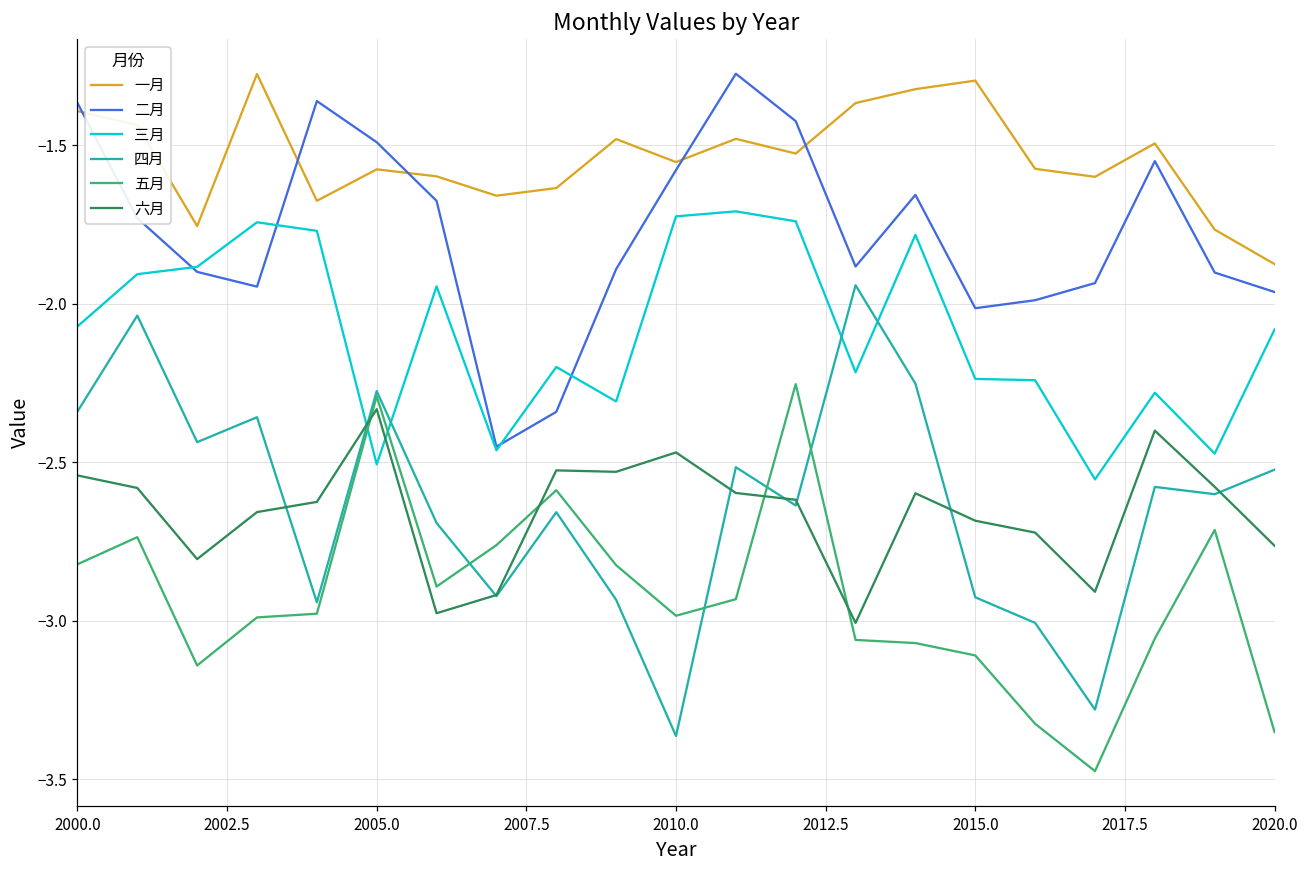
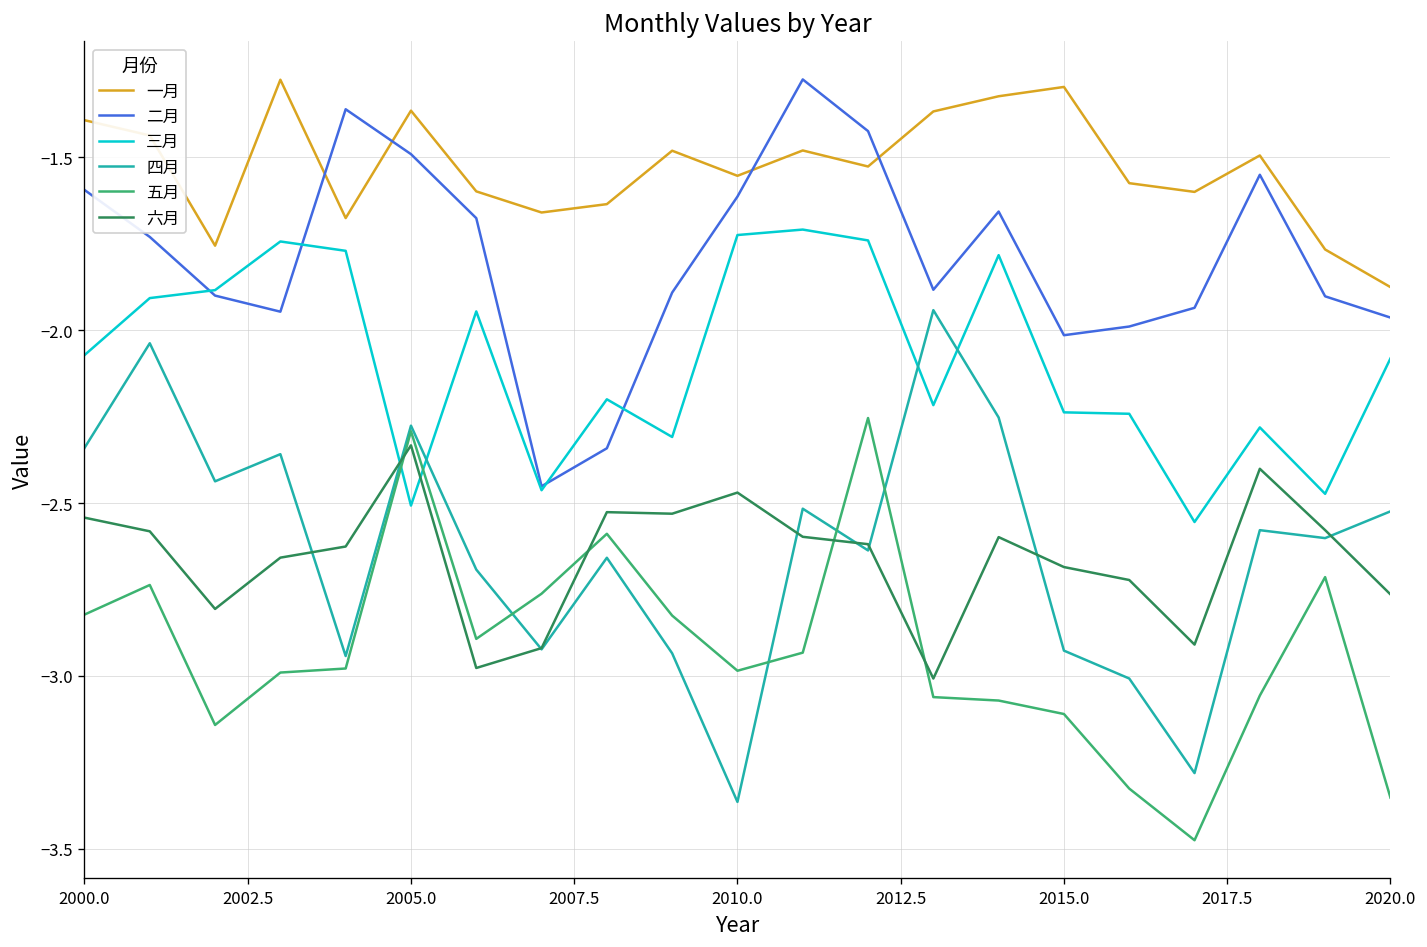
二月, 2000.0: -1.37 -> -1.59
一月, 2005.0: -1.58 -> -1.37
二月, 2010.0: -1.58 -> -1.61
